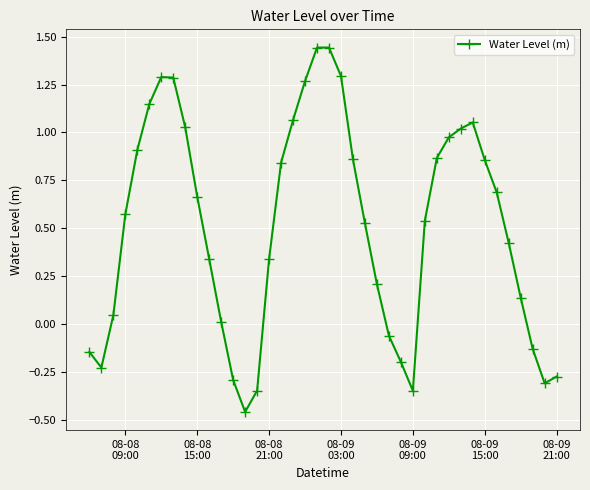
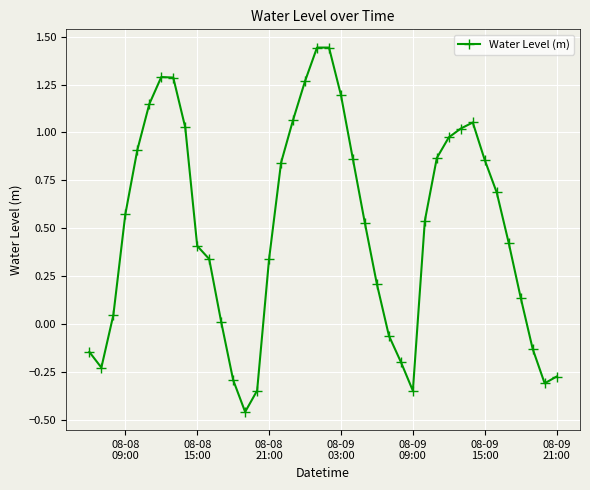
08-08 15:00: 0.66 -> 0.41
08-09 03:00: 1.29 -> 1.19
